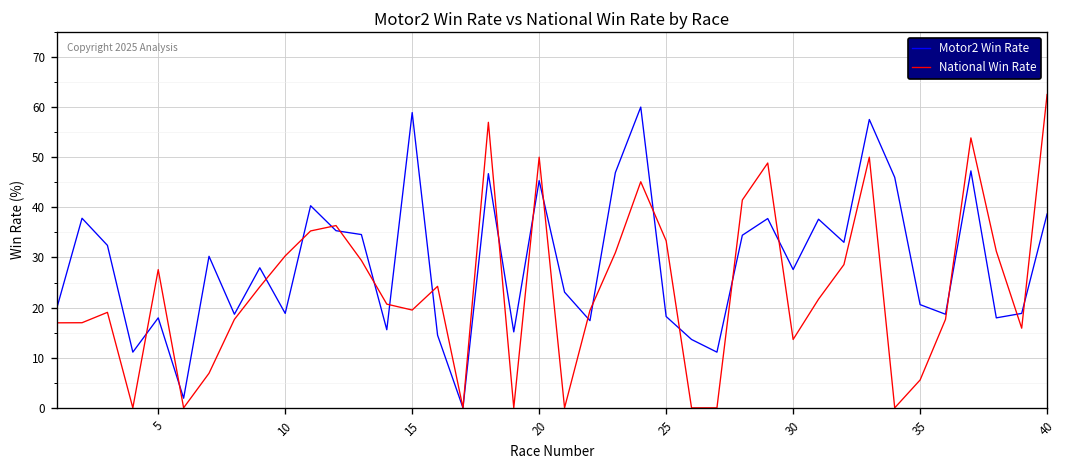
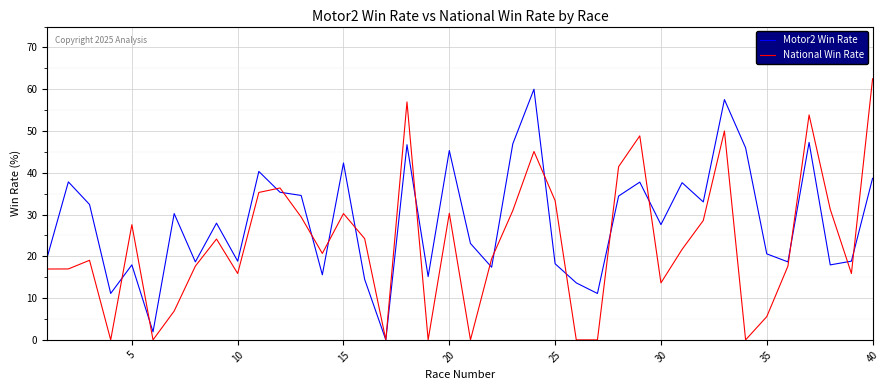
National Win Rate, 10: 30 -> 16
Motor2 Win Rate, 15: 59 -> 42
National Win Rate, 15: 20 -> 30
National Win Rate, 20: 50 -> 30
